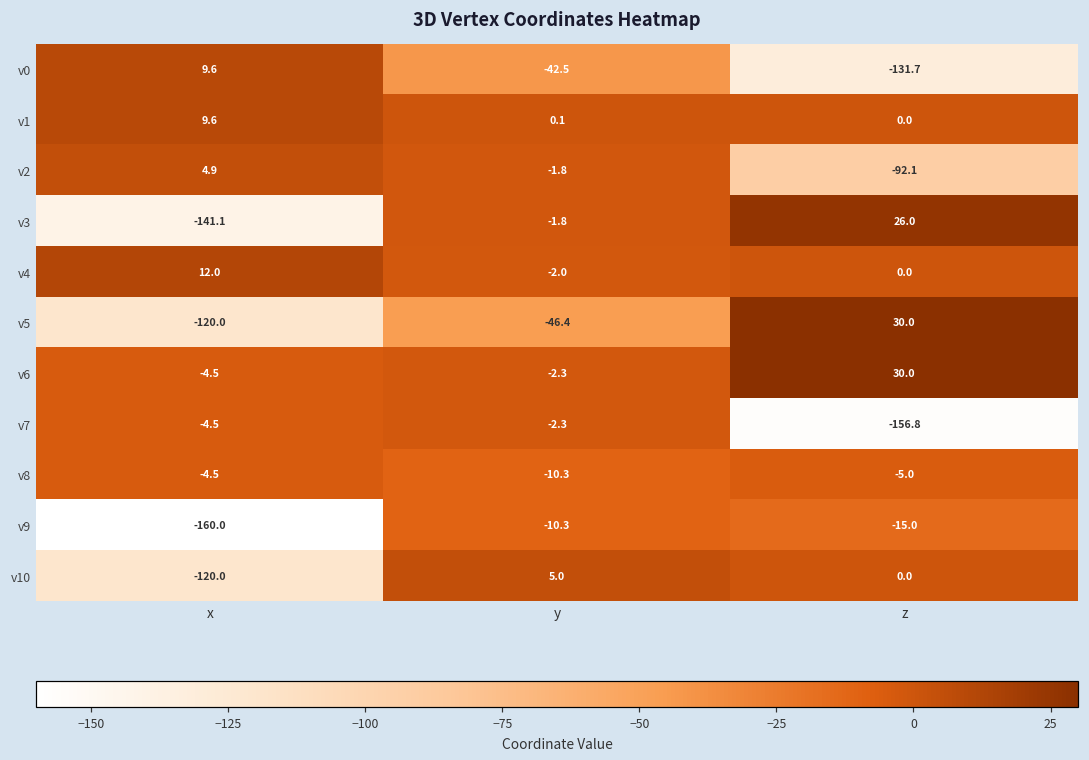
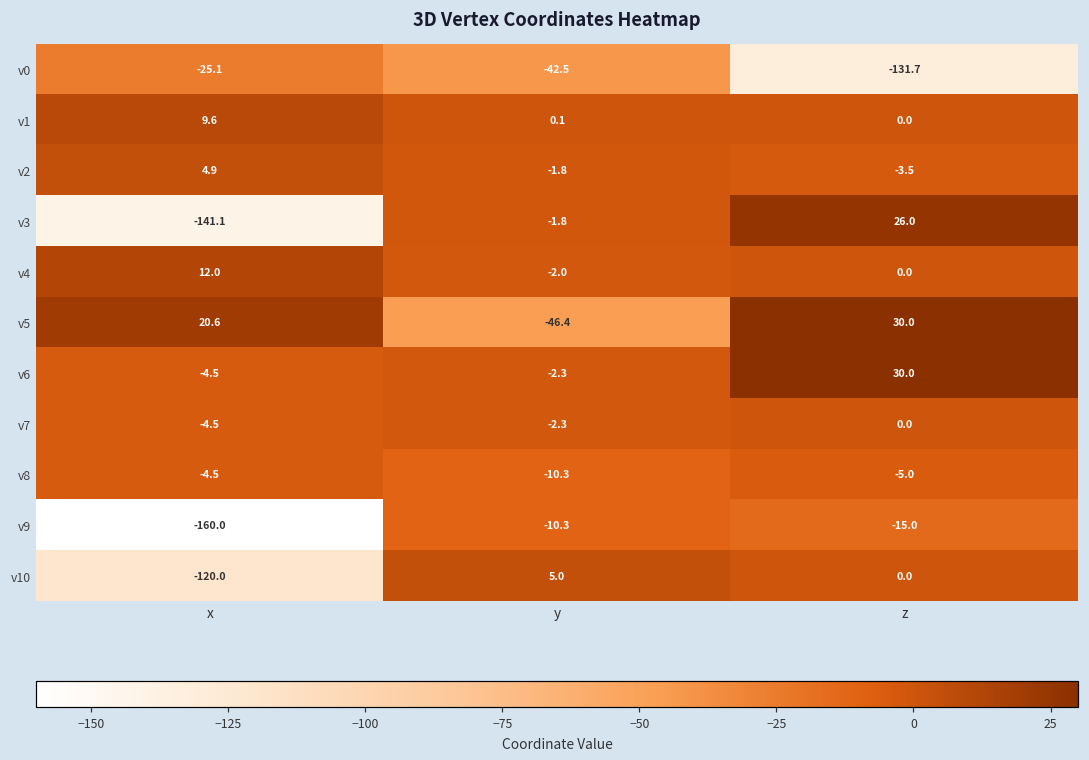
v0, x: 9.6 -> -25.1
v2, z: -92.1 -> -3.5
v5, x: -120.0 -> 20.6
v7, z: -156.8 -> 0.0
